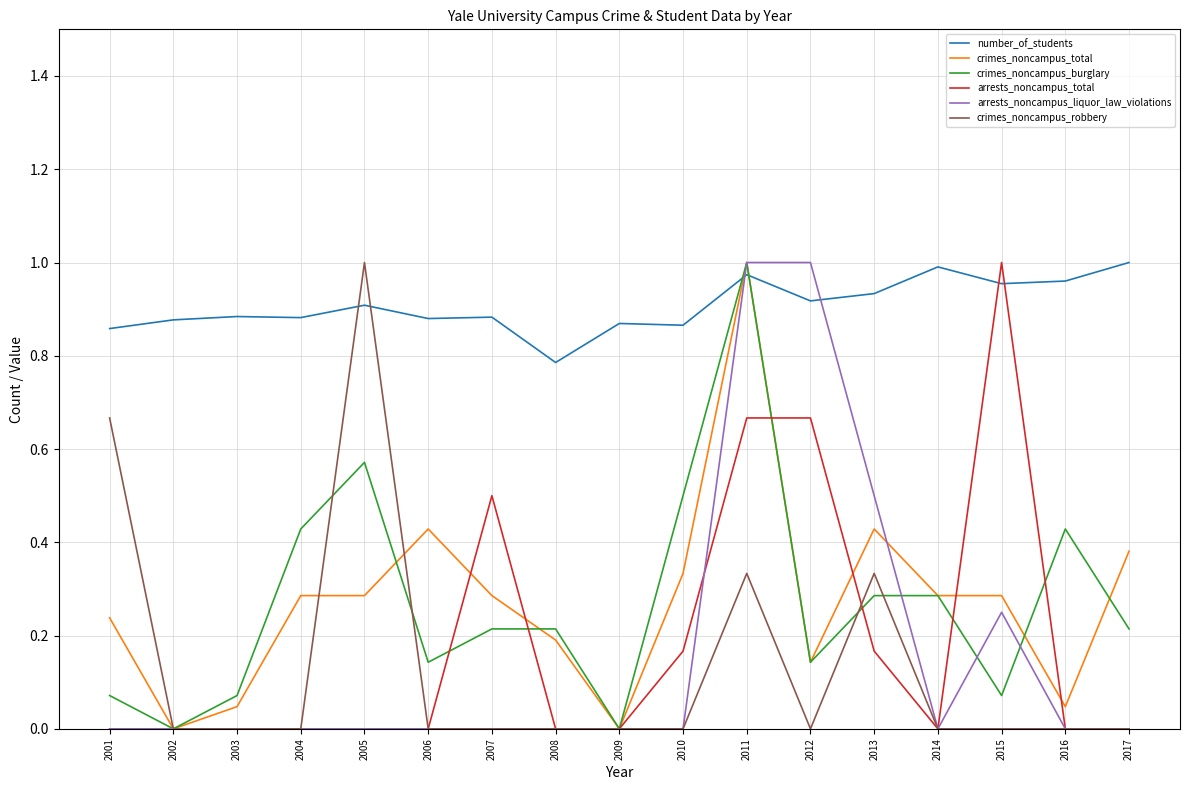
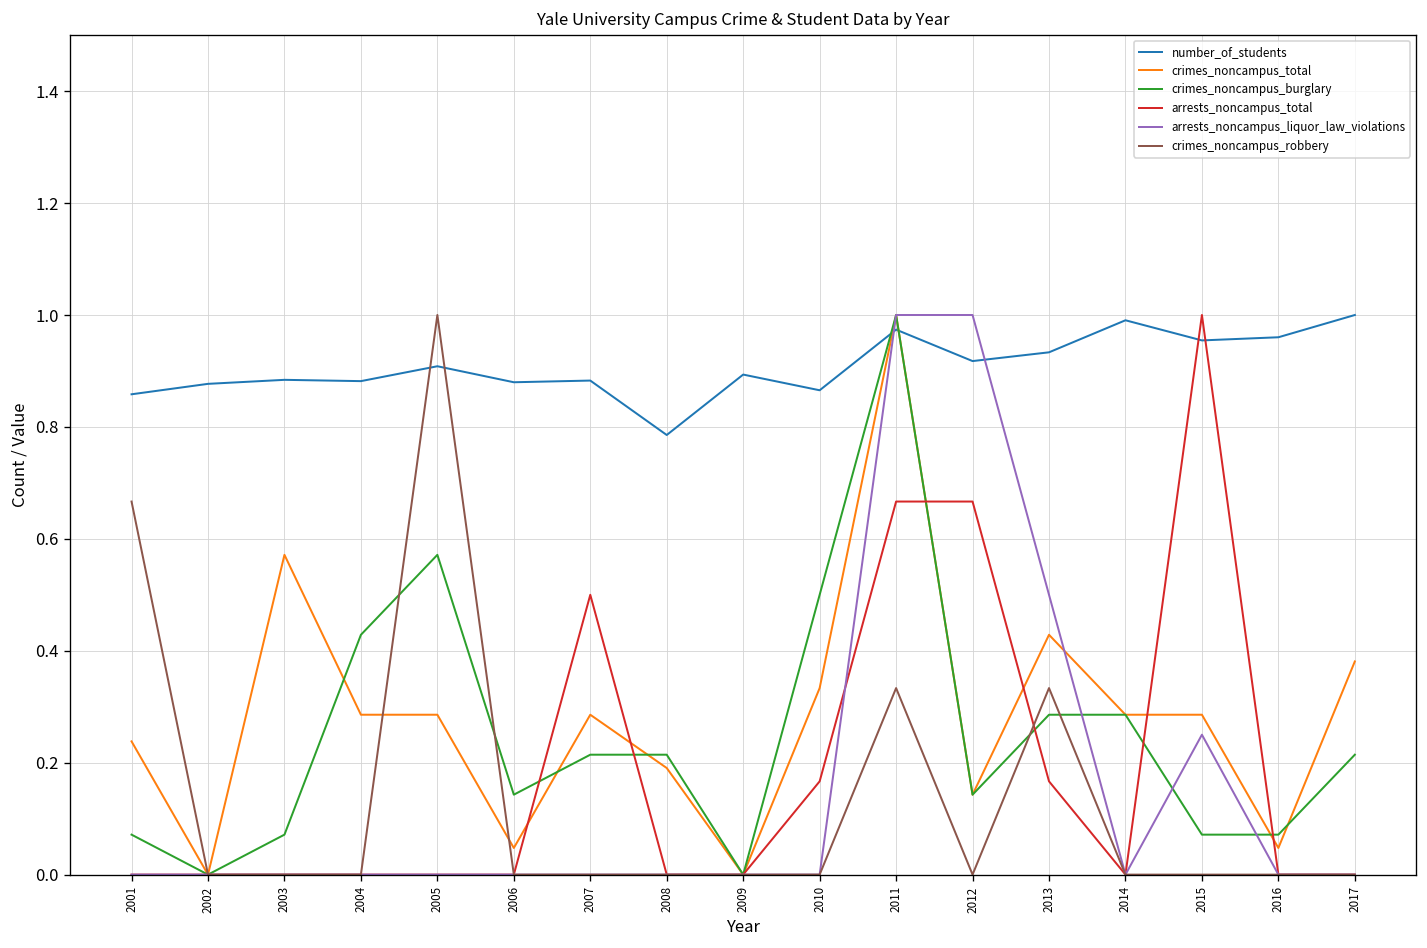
crimes_noncampus_total, 2003: 0.05 -> 0.57
crimes_noncampus_total, 2006: 0.43 -> 0.05
number_of_students, 2009: 0.87 -> 0.89
crimes_noncampus_burglary, 2016: 0.43 -> 0.07
